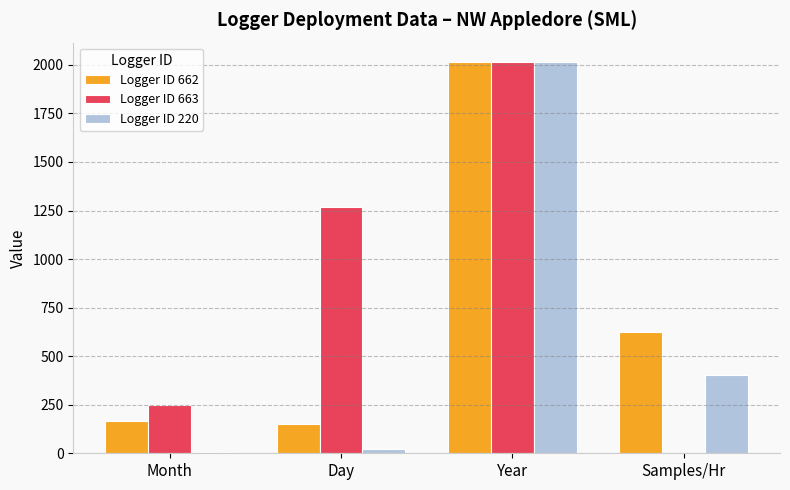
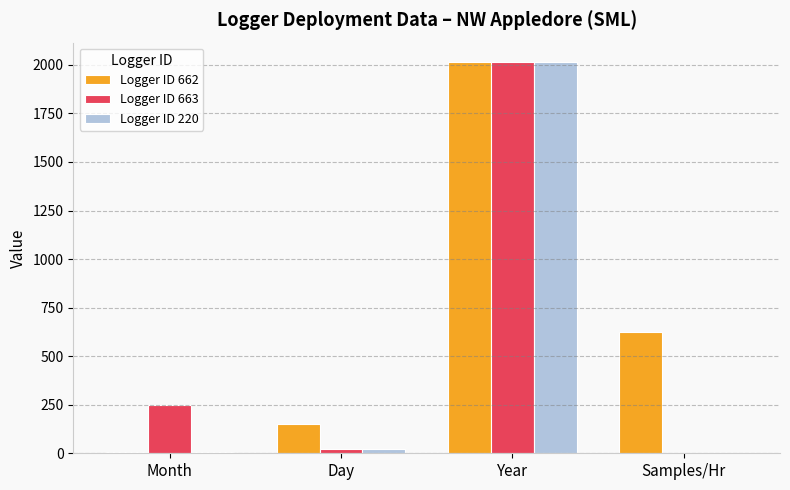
Logger ID 662, Month: 170 -> 10
Logger ID 663, Day: 1270 -> 20
Logger ID 220, Samples/Hr: 400 -> 0
